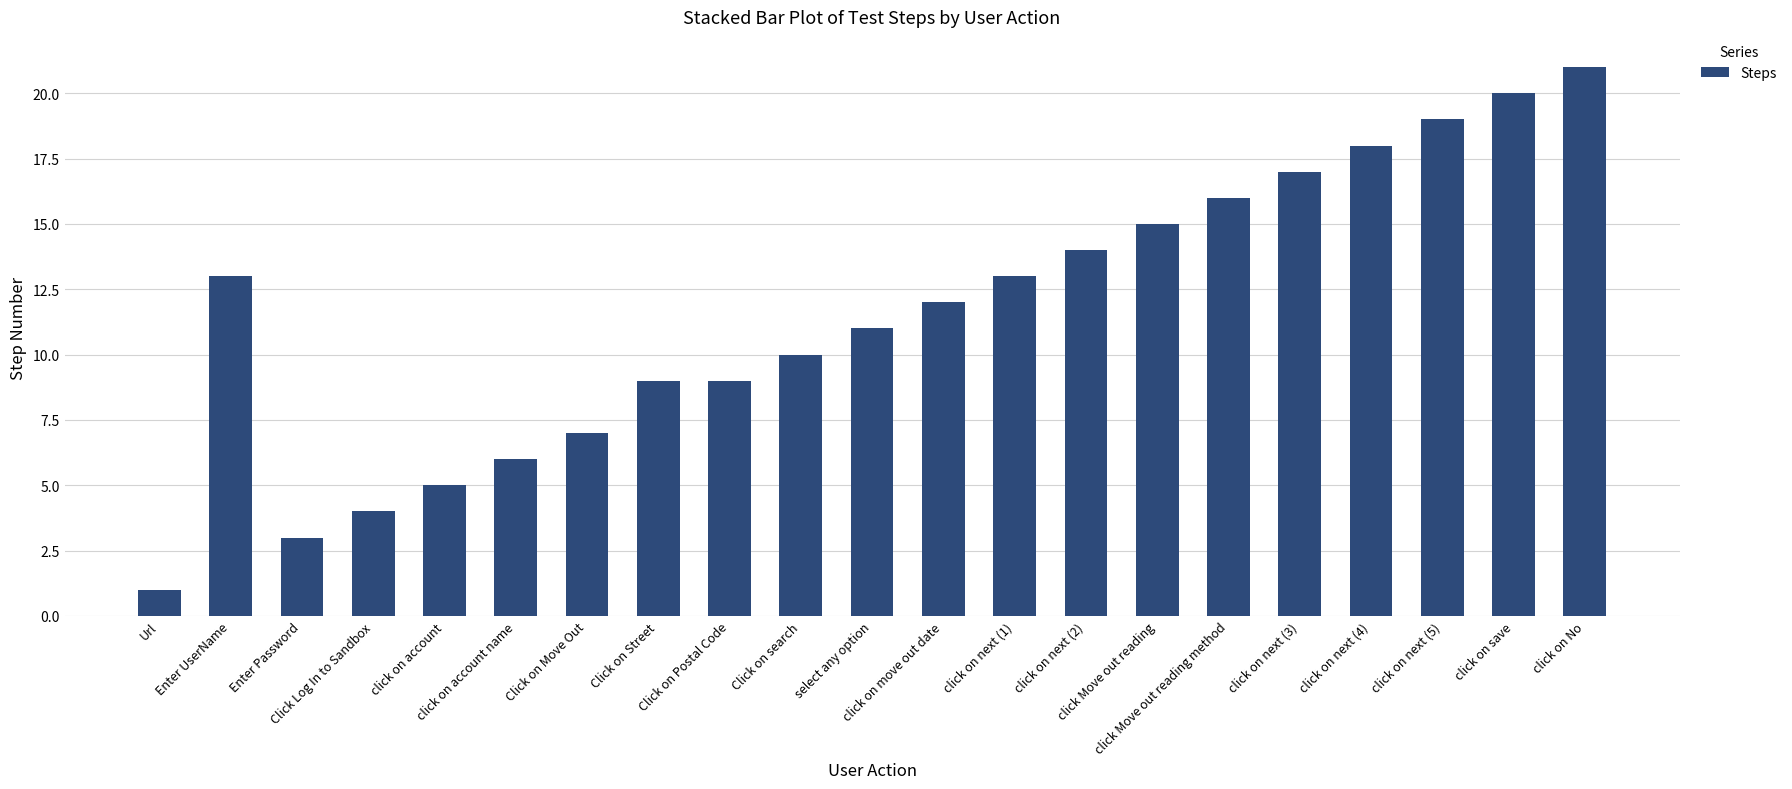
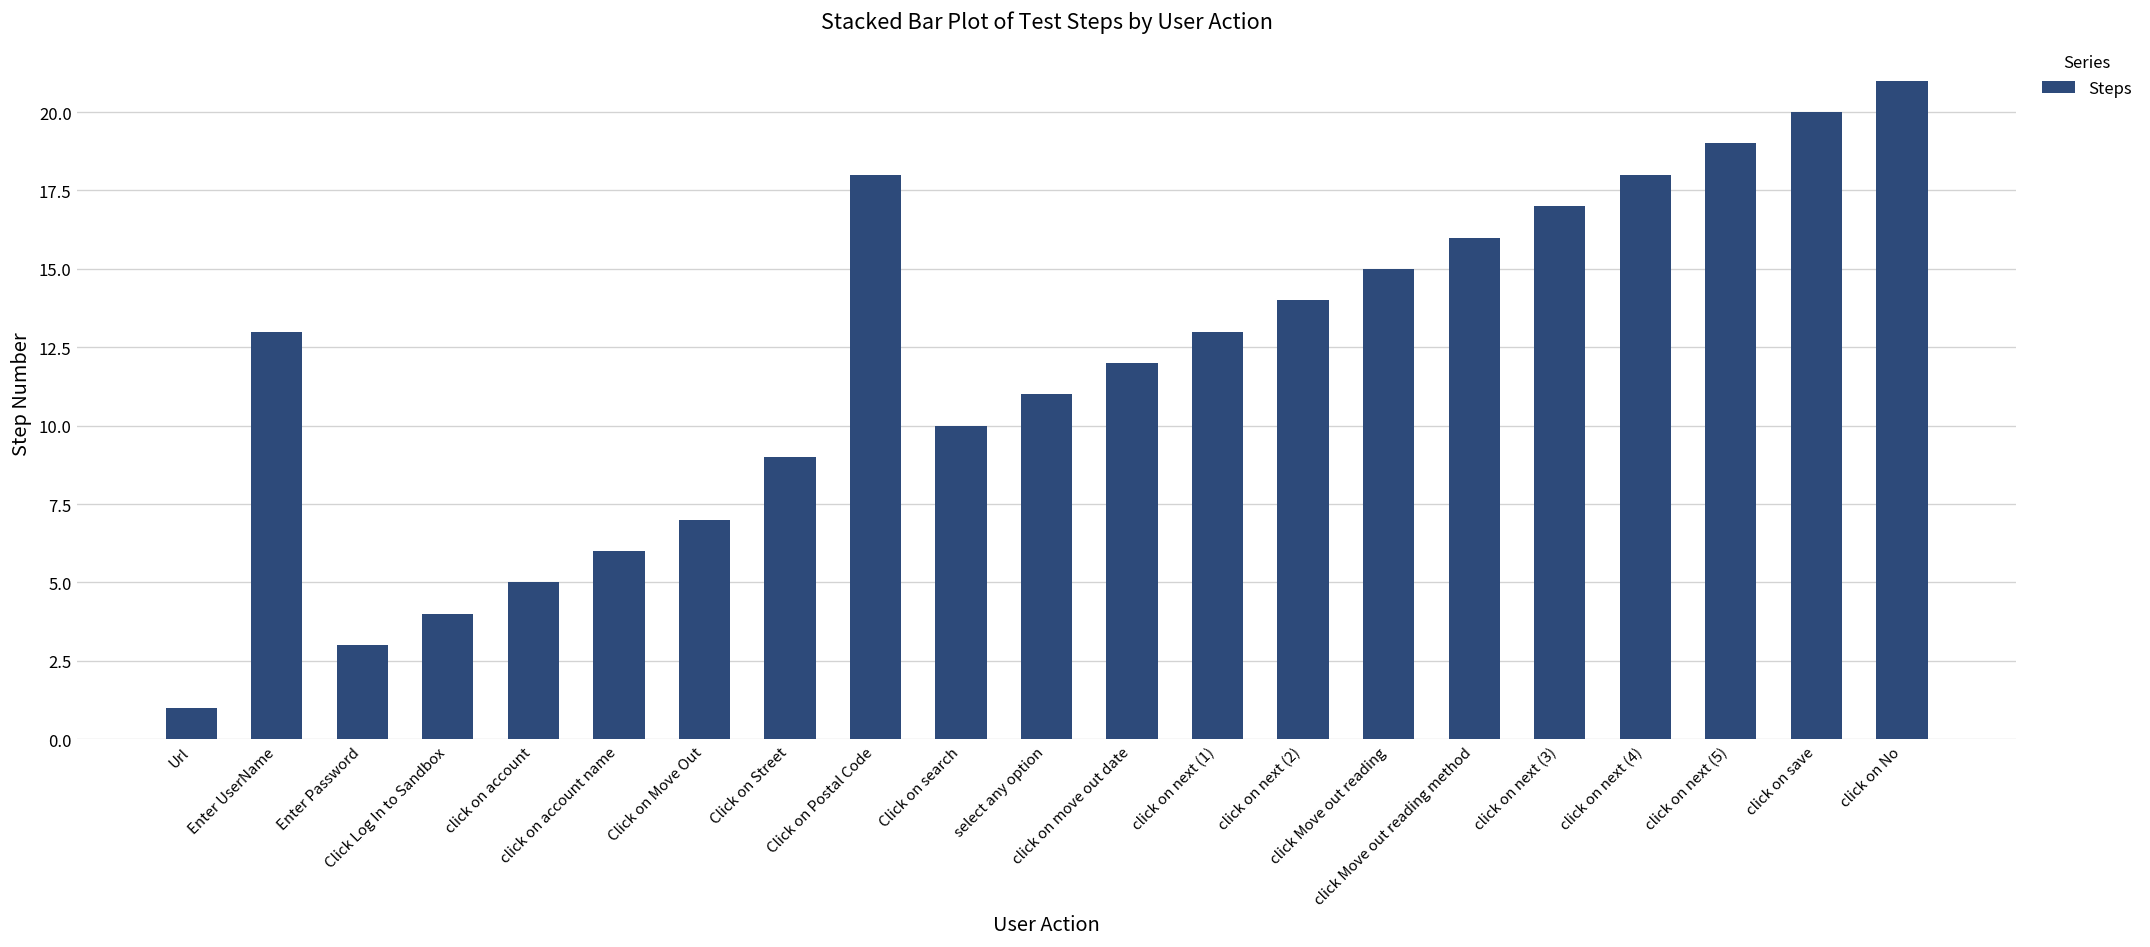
Click on Postal Code: 9 -> 18
